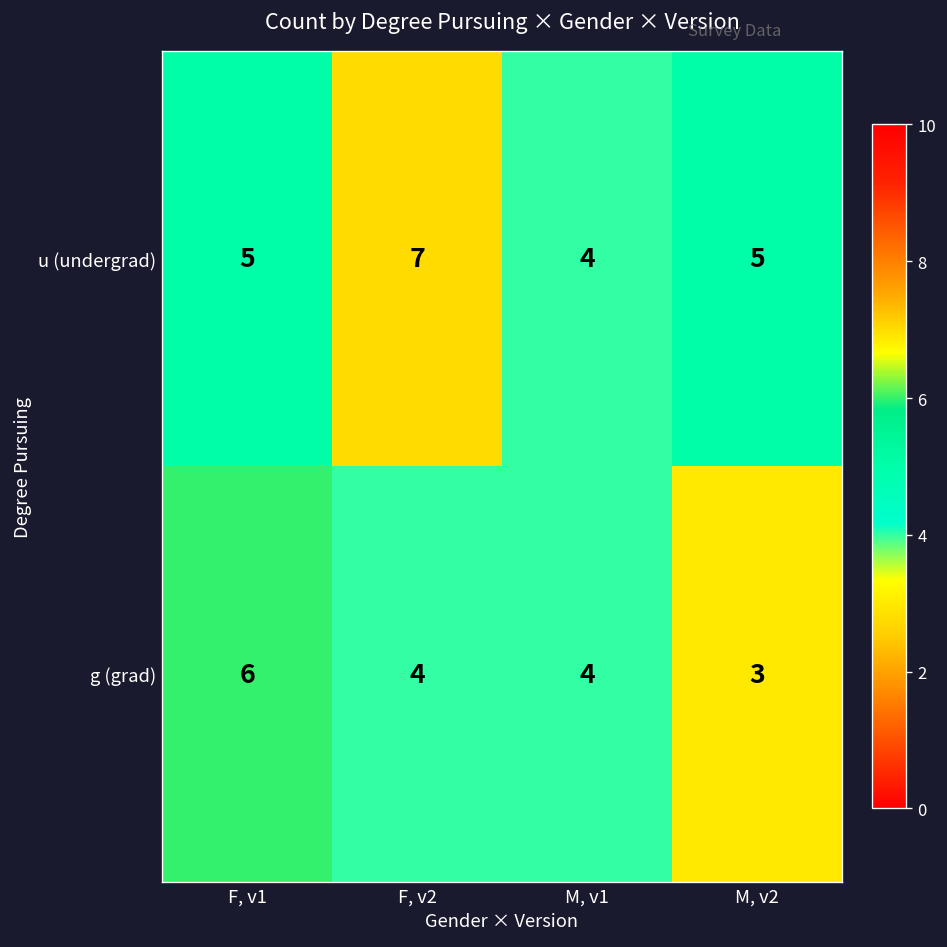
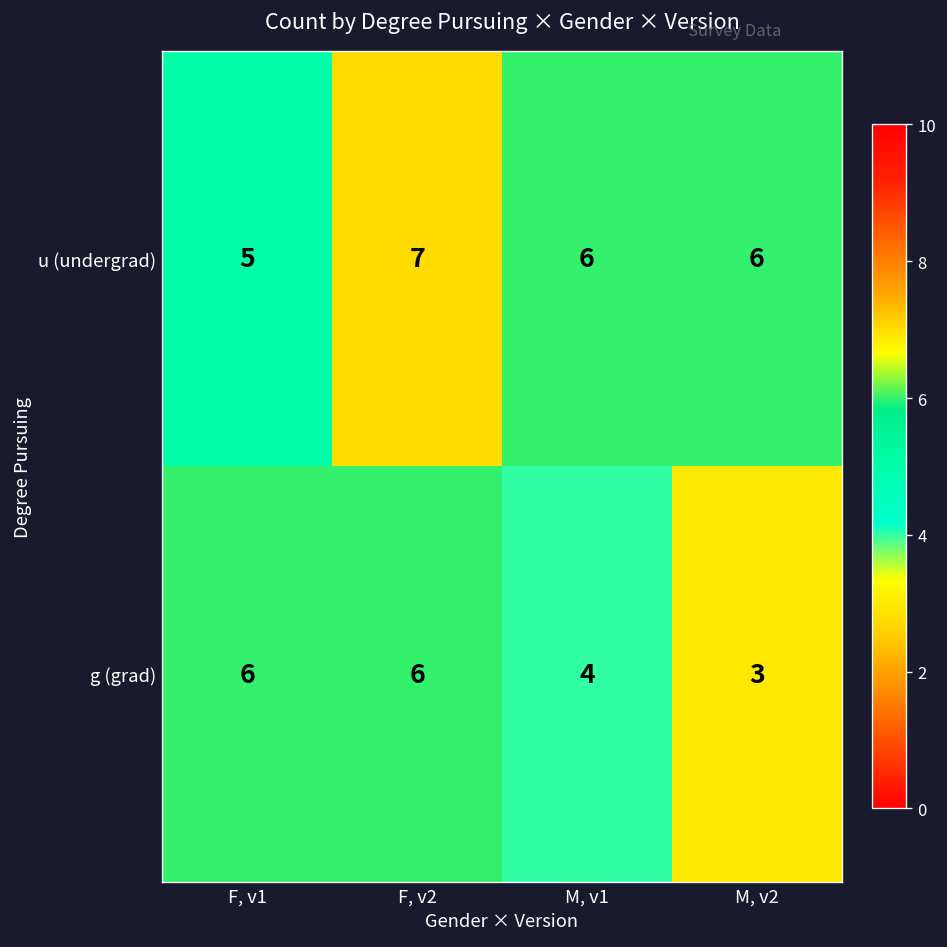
u (undergrad), M, v1: 4 -> 6
u (undergrad), M, v2: 5 -> 6
g (grad), F, v2: 4 -> 6
